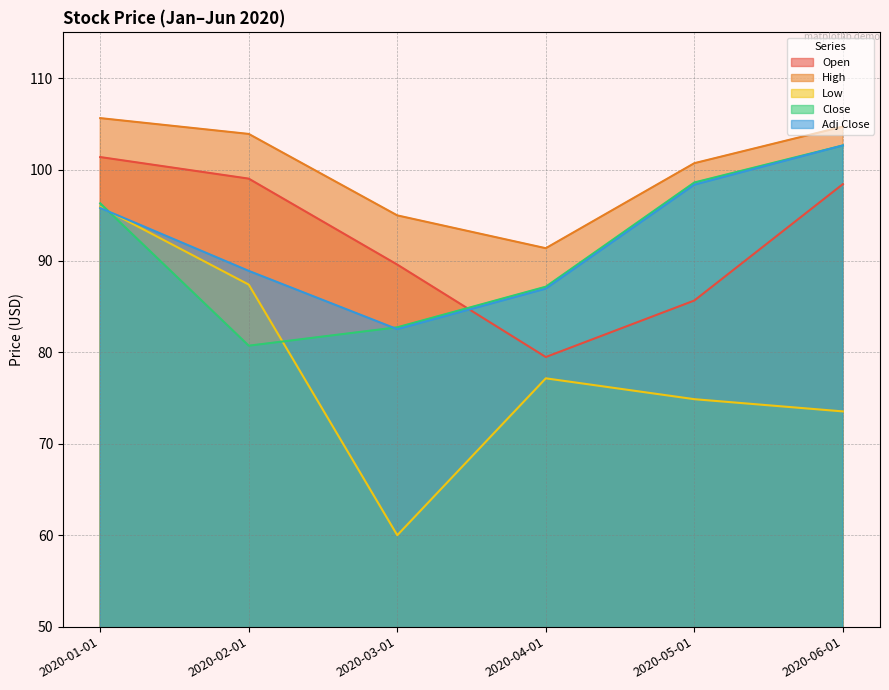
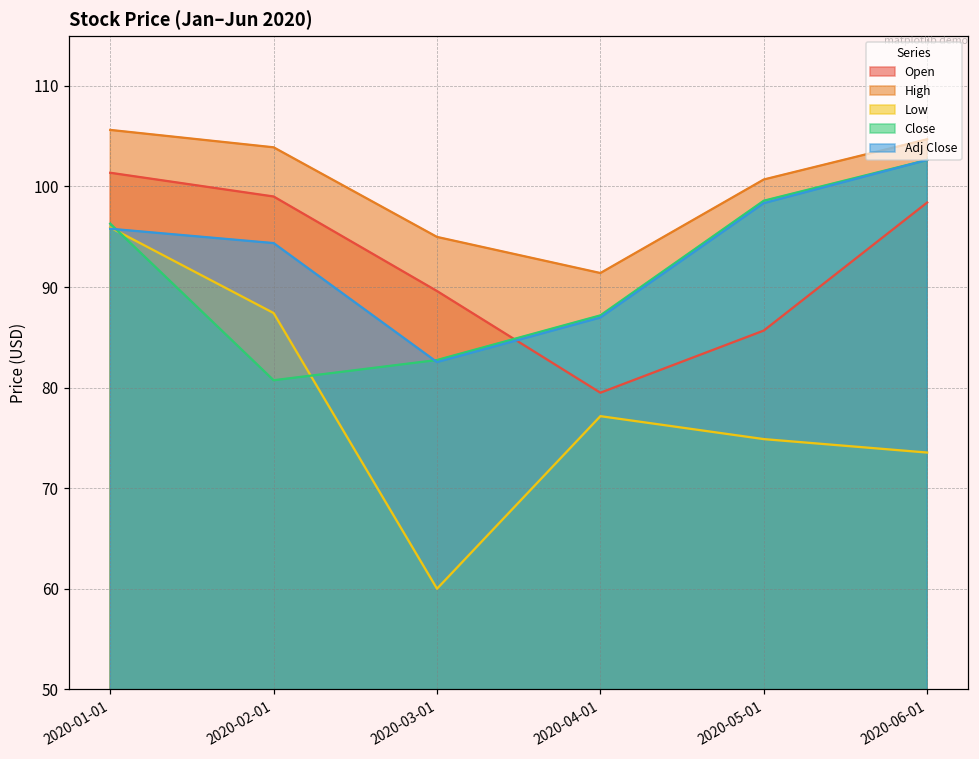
Adj Close, 2020-02-01: 89 -> 94
